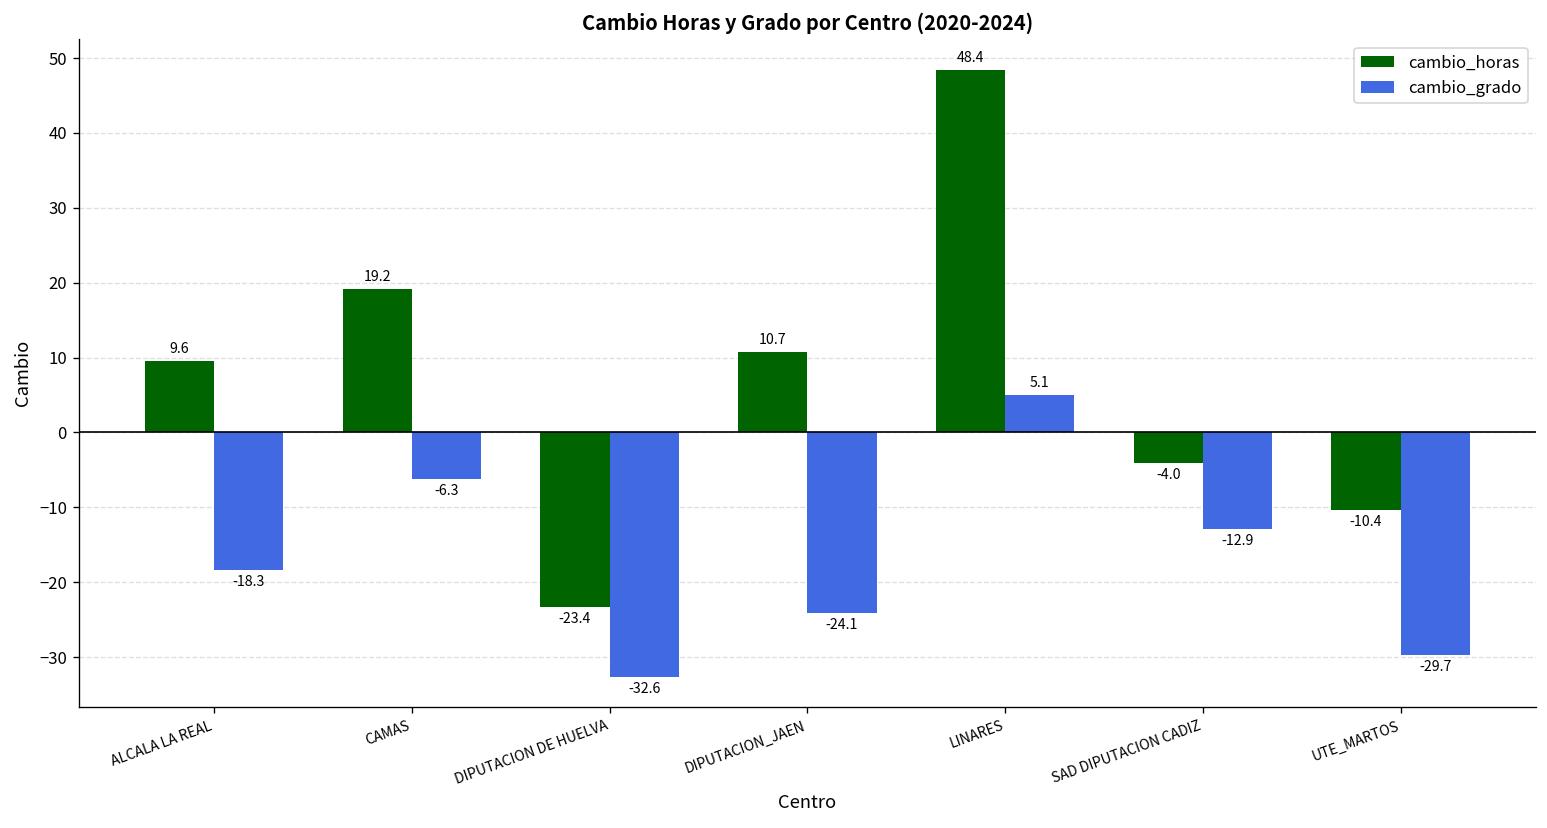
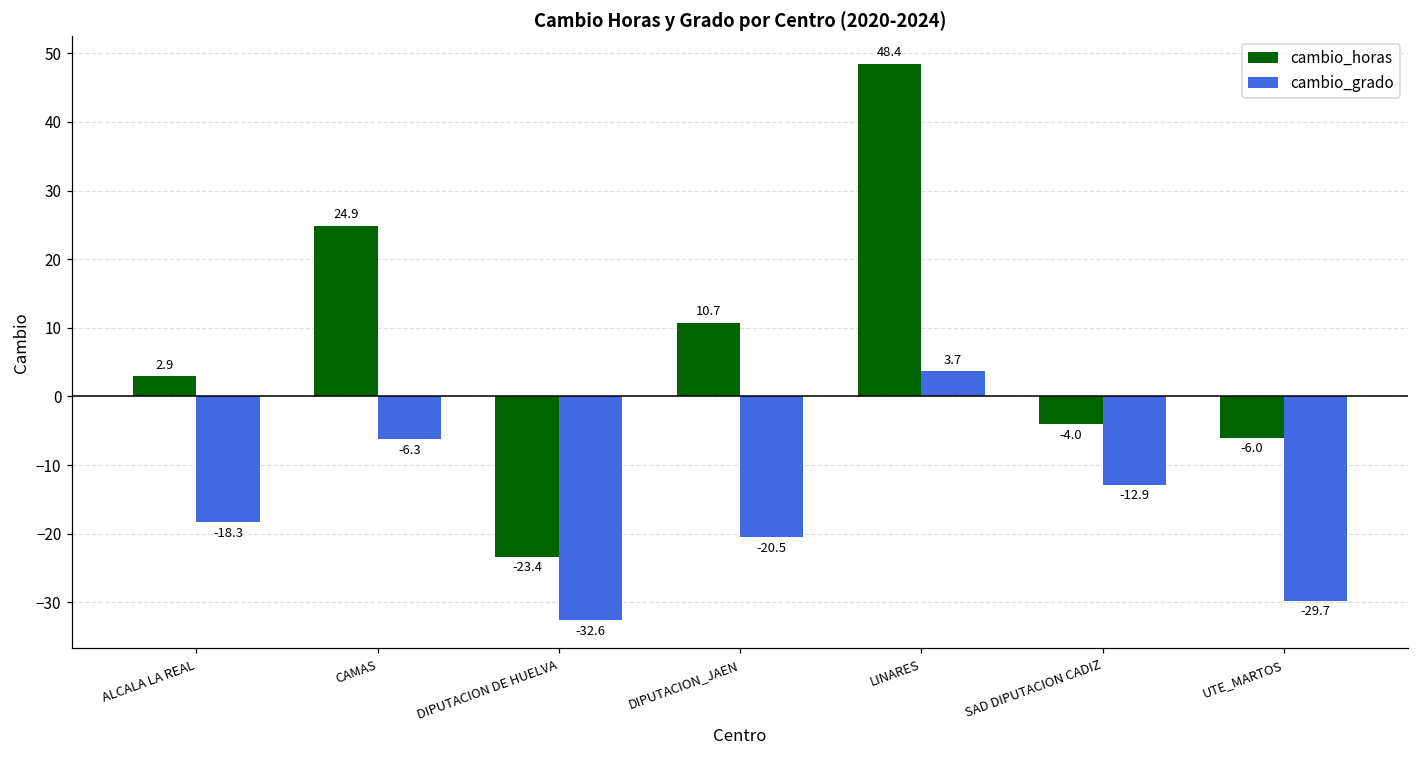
cambio_horas, ALCALA LA REAL: 9.6 -> 2.9
cambio_horas, CAMAS: 19.2 -> 24.9
cambio_grado, DIPUTACION_JAEN: -24.1 -> -20.5
cambio_grado, LINARES: 5.1 -> 3.7
cambio_horas, UTE_MARTOS: -10.4 -> -6.0
